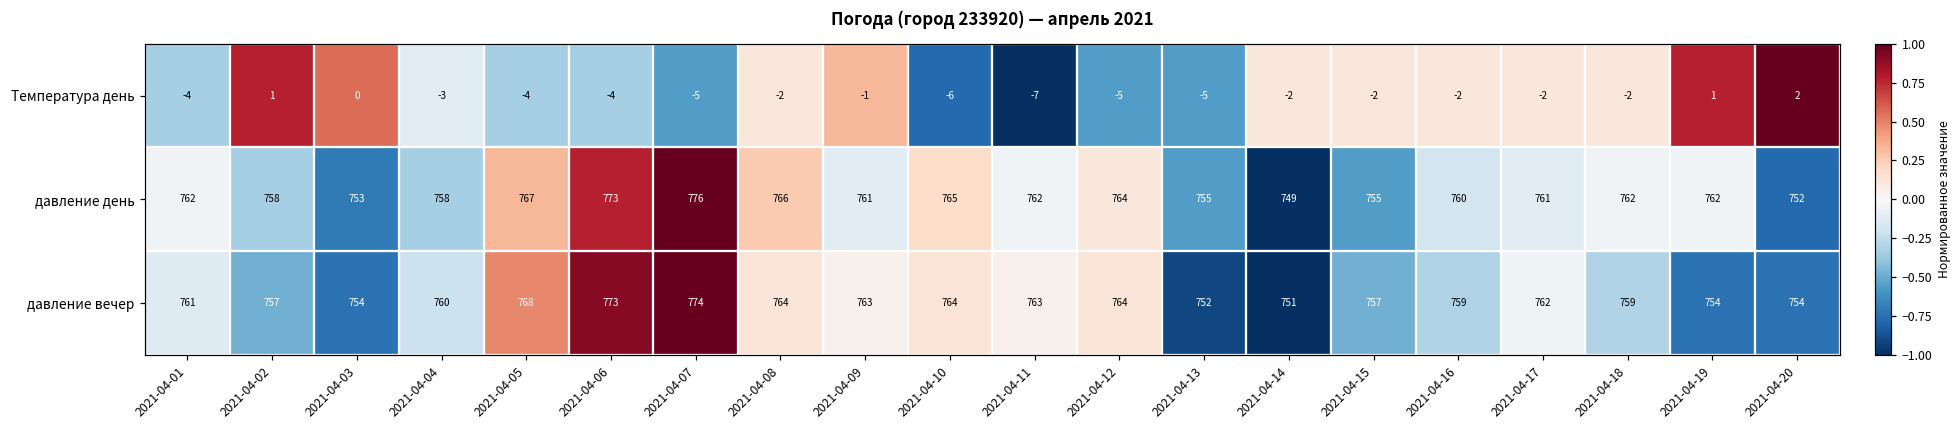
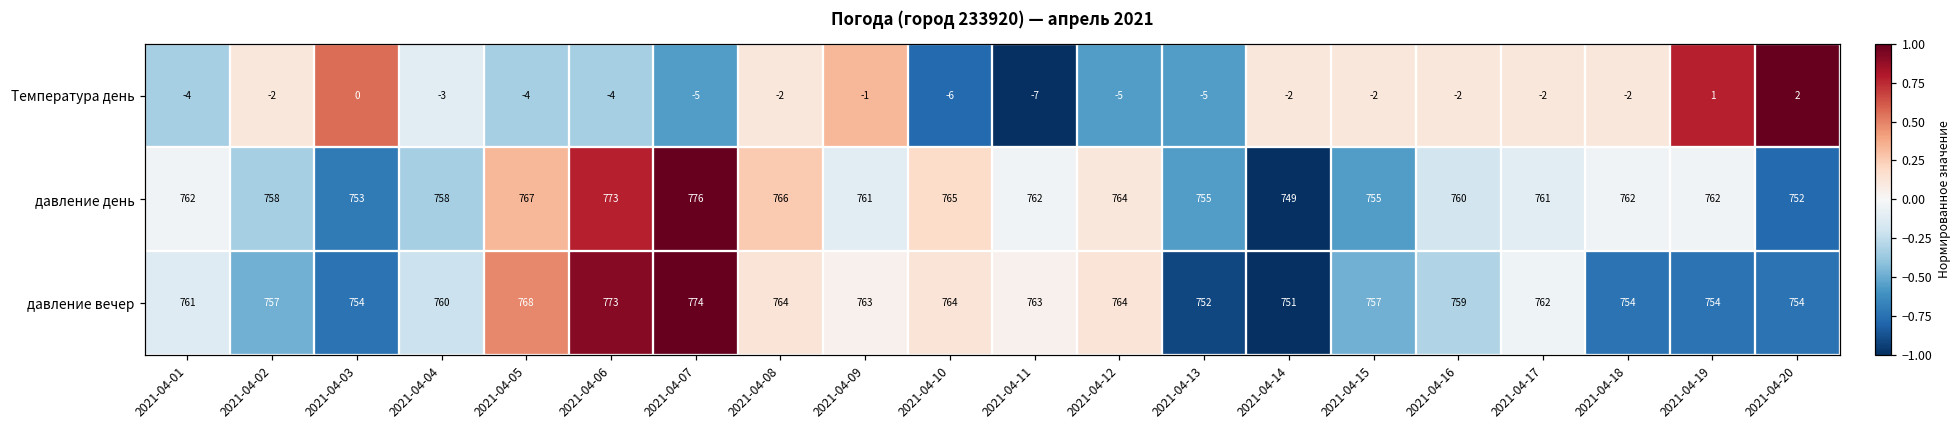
Температура день, 2021-04-02: 1 -> -2
давление вечер, 2021-04-18: 759 -> 754
